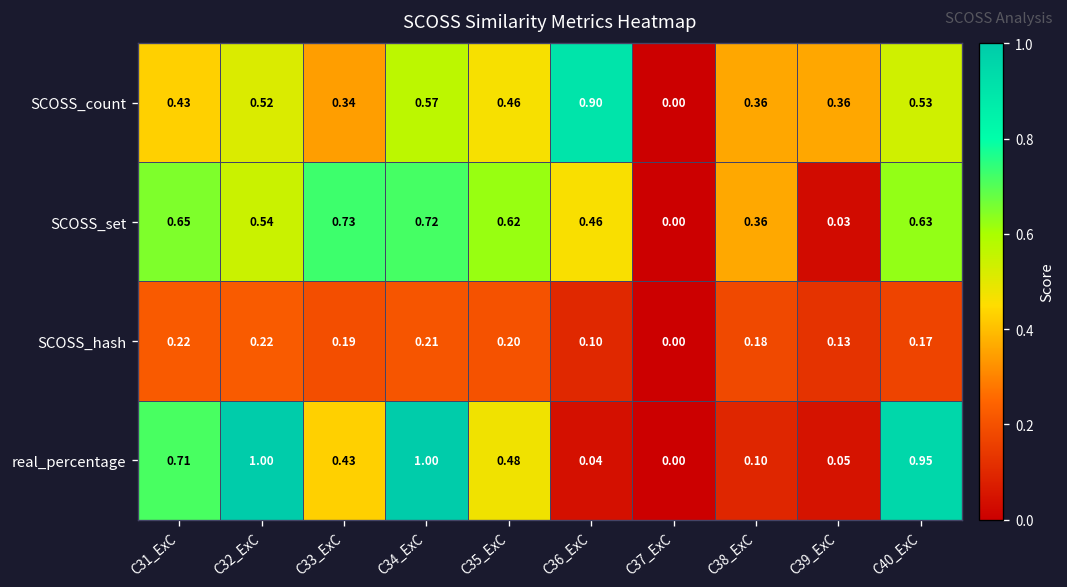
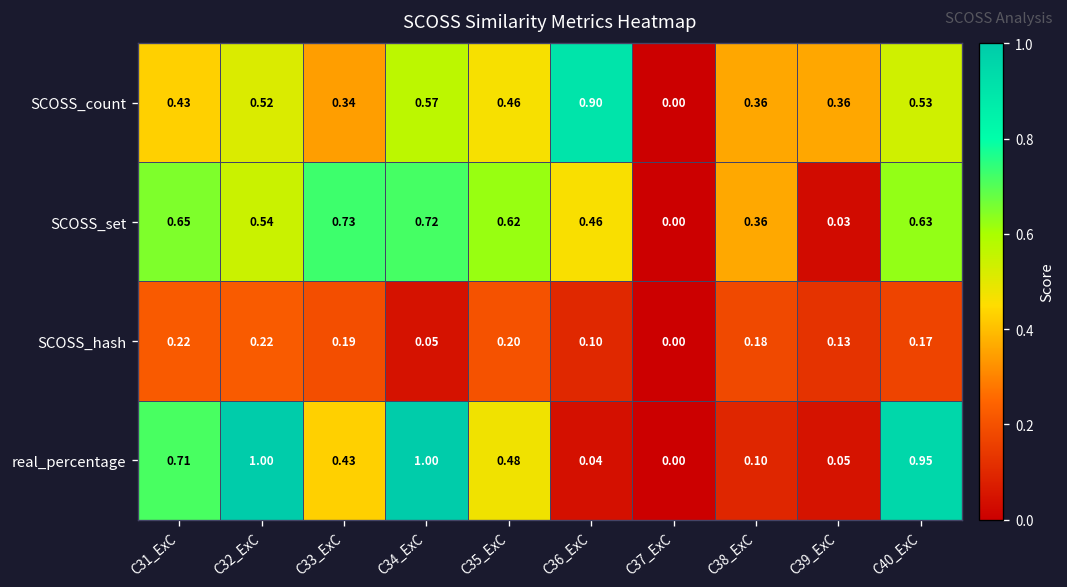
SCOSS_hash, C34_ExC: 0.21 -> 0.05
